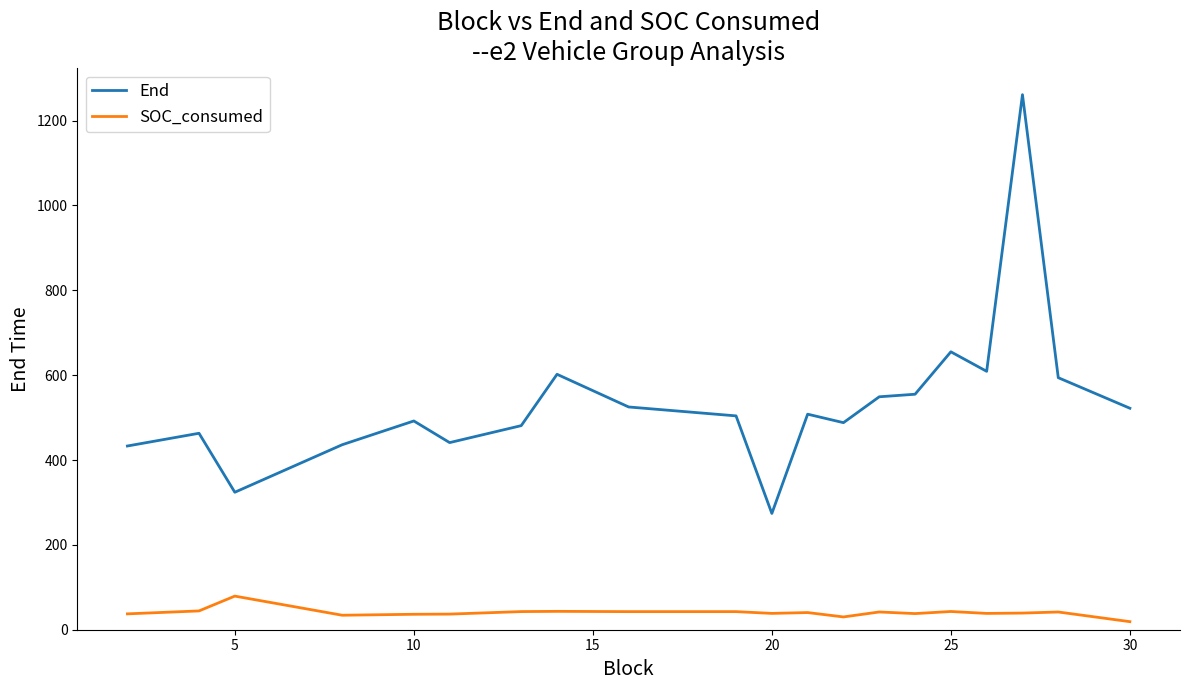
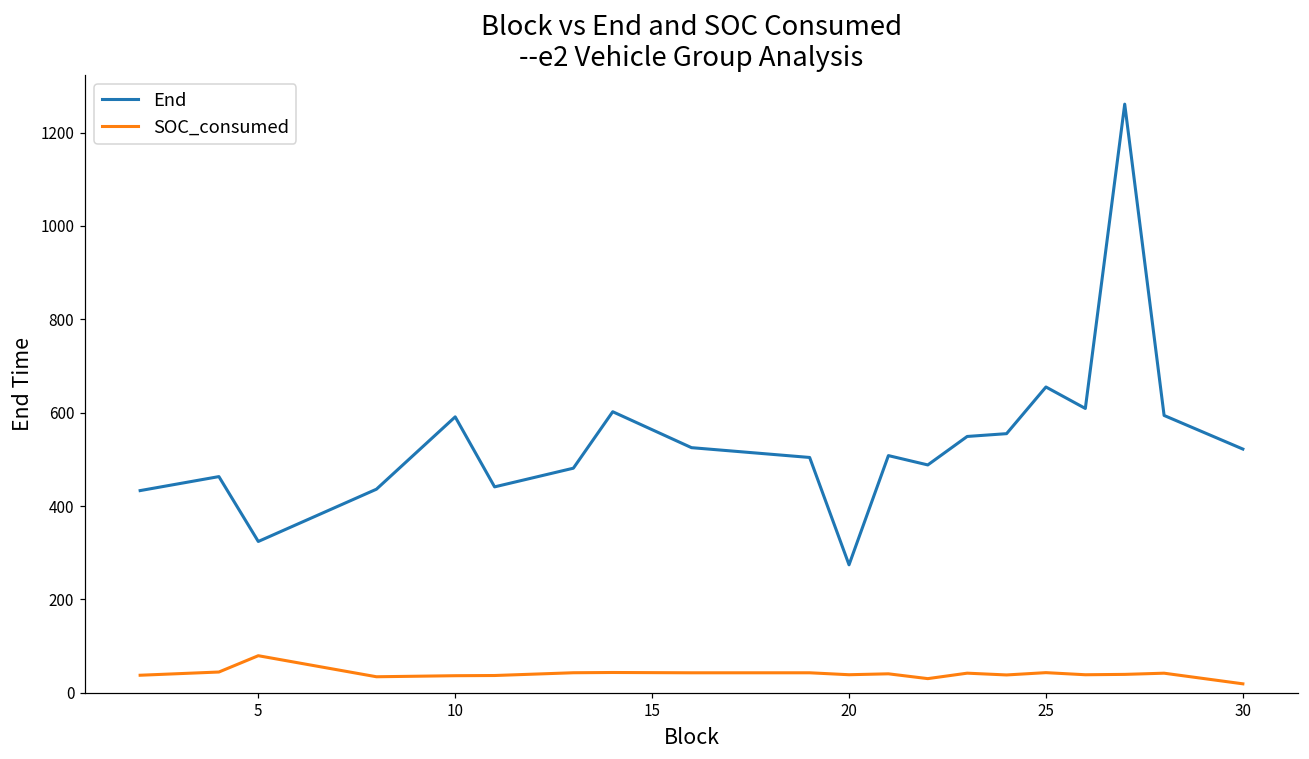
End, 10: 490 -> 590
